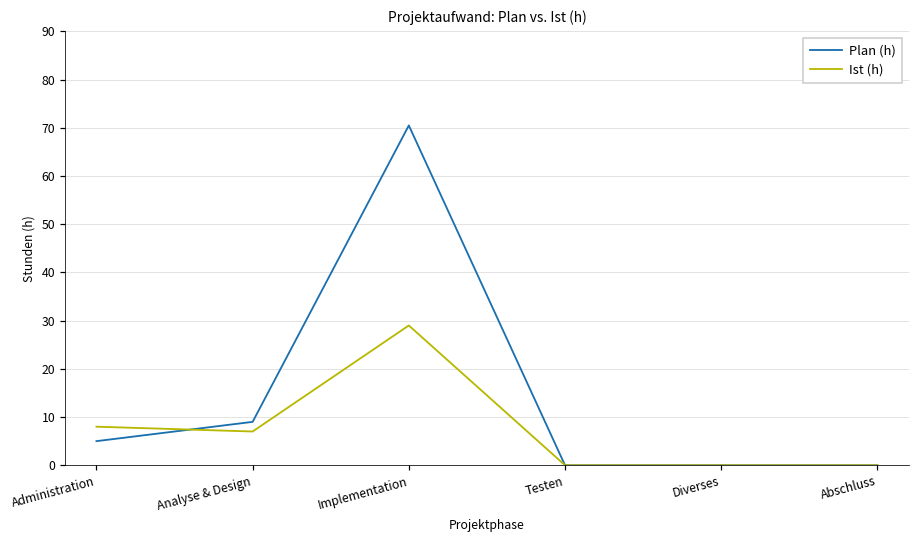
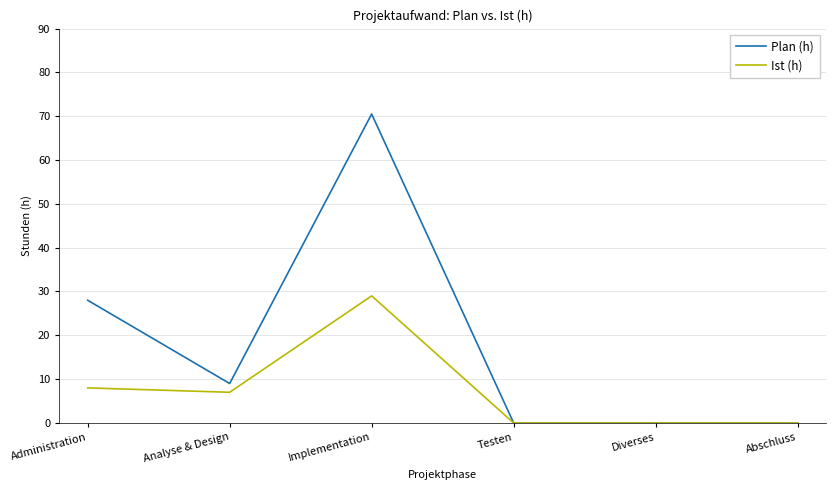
Plan (h), Administration: 5 -> 28
